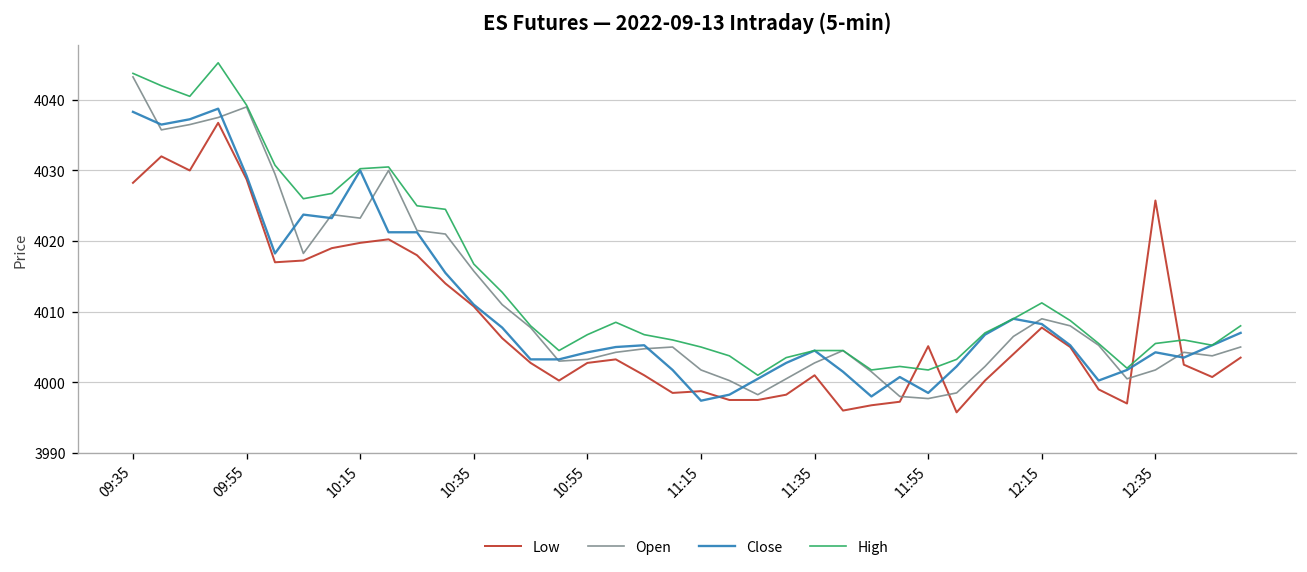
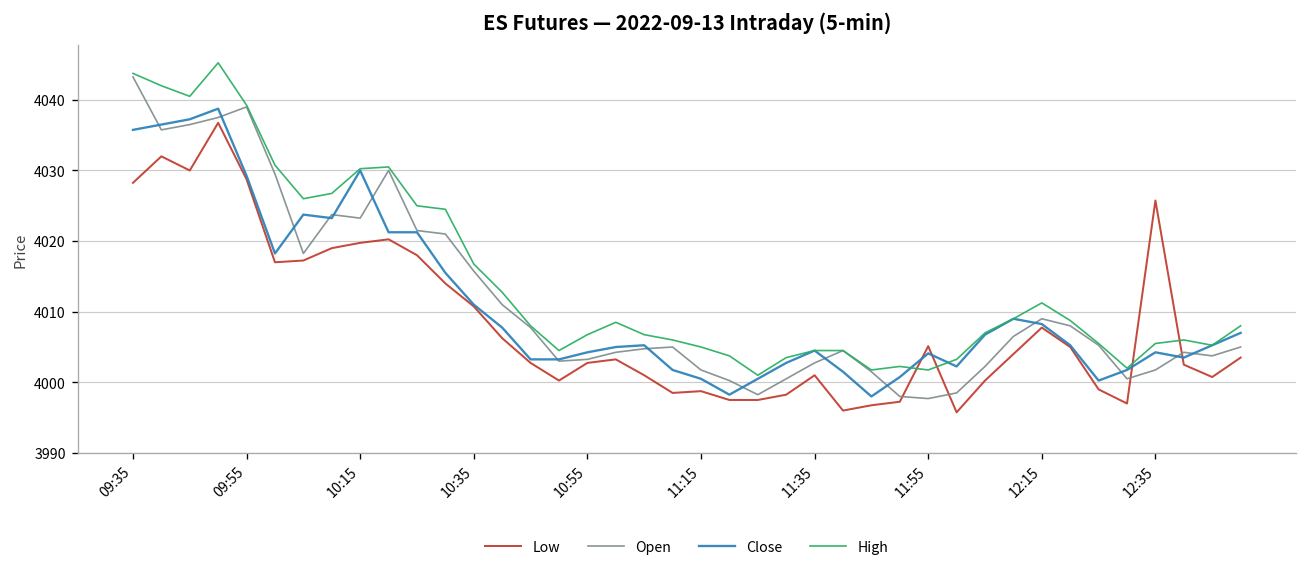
Close, 09:35: 4038 -> 4036
Close, 11:15: 3997 -> 4001
Close, 11:55: 3999 -> 4004
